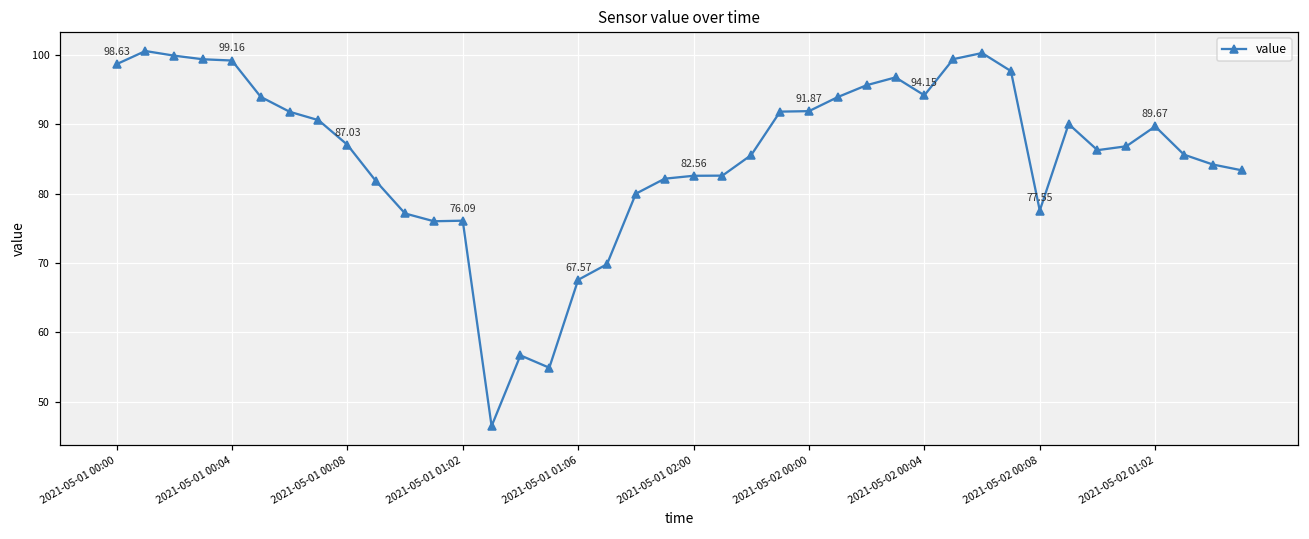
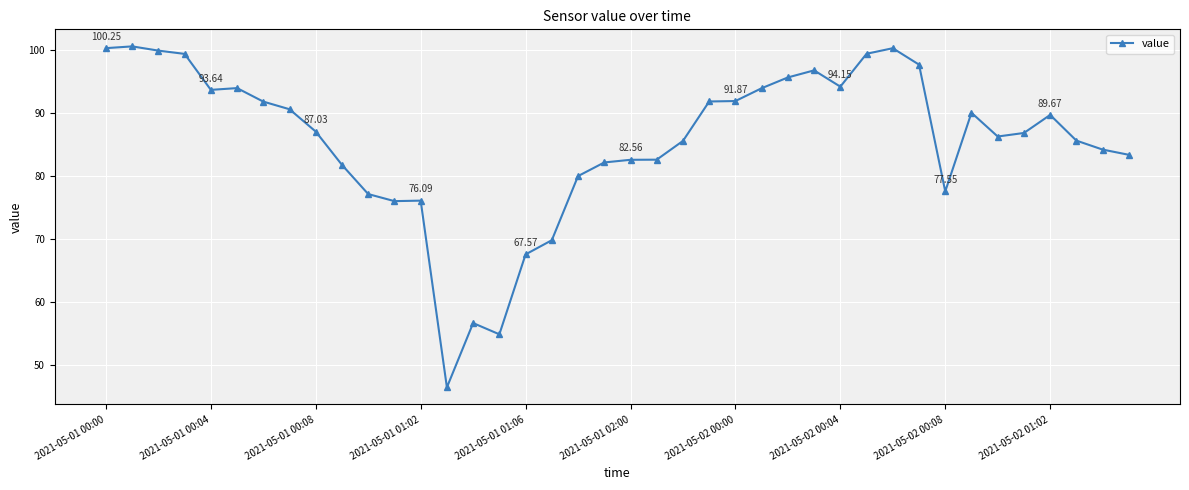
2021-05-01 00:00: 98.63 -> 100.25
2021-05-01 00:04: 99.16 -> 93.64
